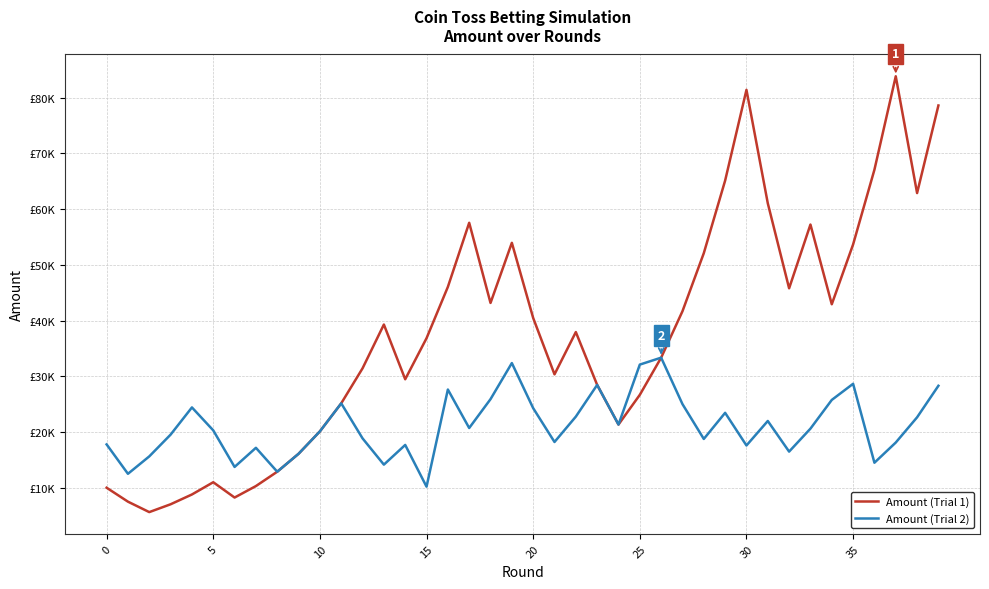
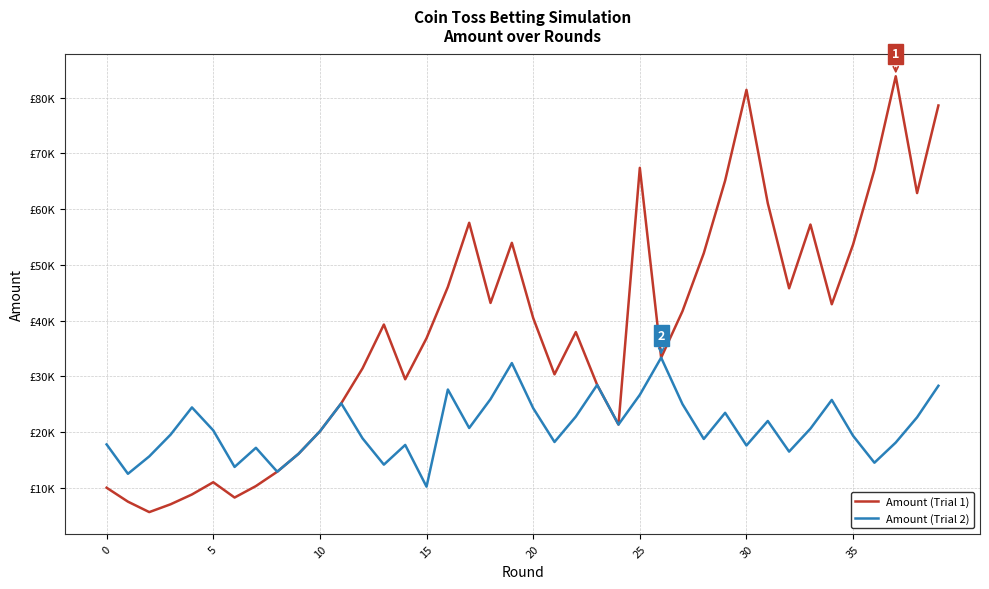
Amount (Trial 1), 25: £27000 -> £67000
Amount (Trial 2), 25: £32000 -> £27000
Amount (Trial 2), 35: £29000 -> £19000
